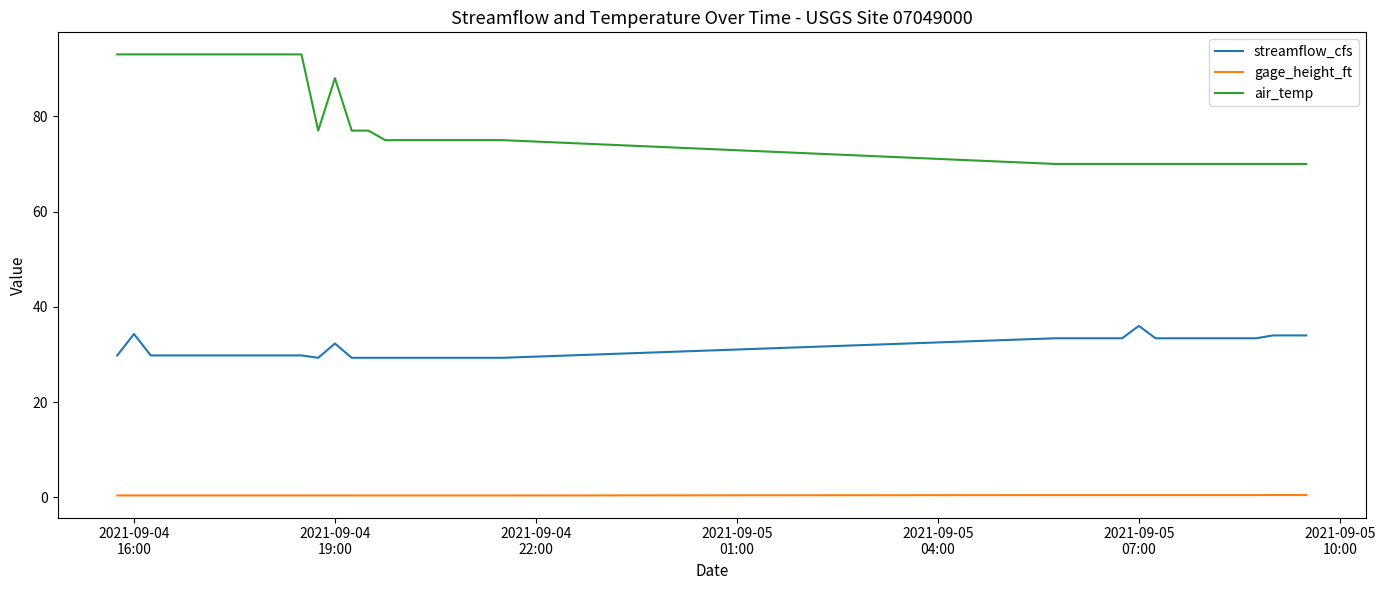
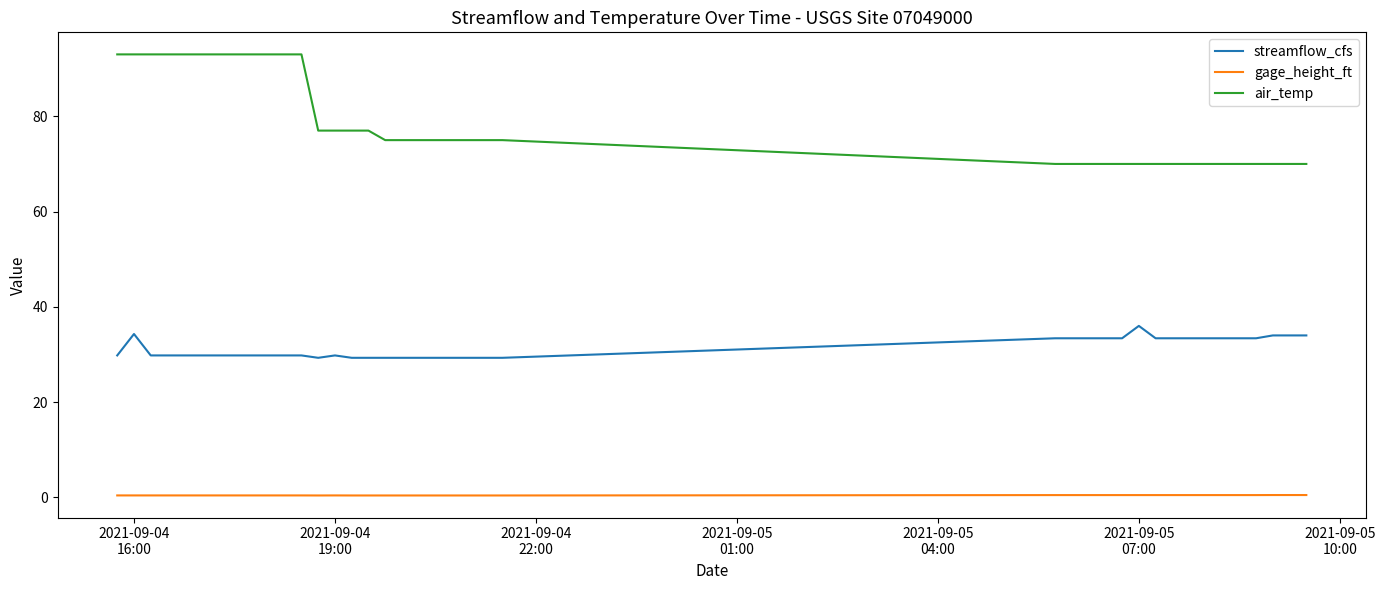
streamflow_cfs, 2021-09-04 19:00: 32 -> 30
air_temp, 2021-09-04 19:00: 88 -> 77
